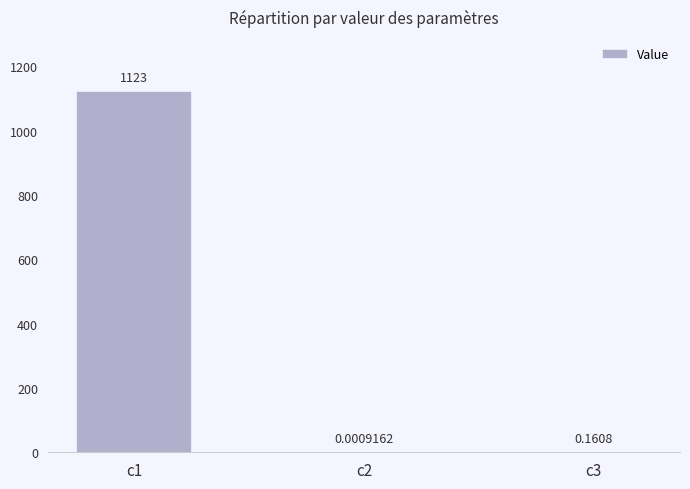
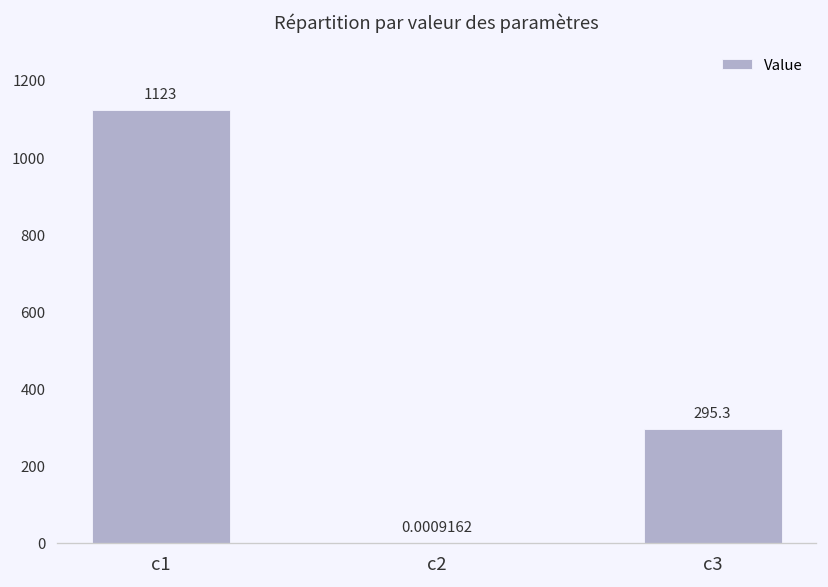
c3: 0.1608 -> 295.3
